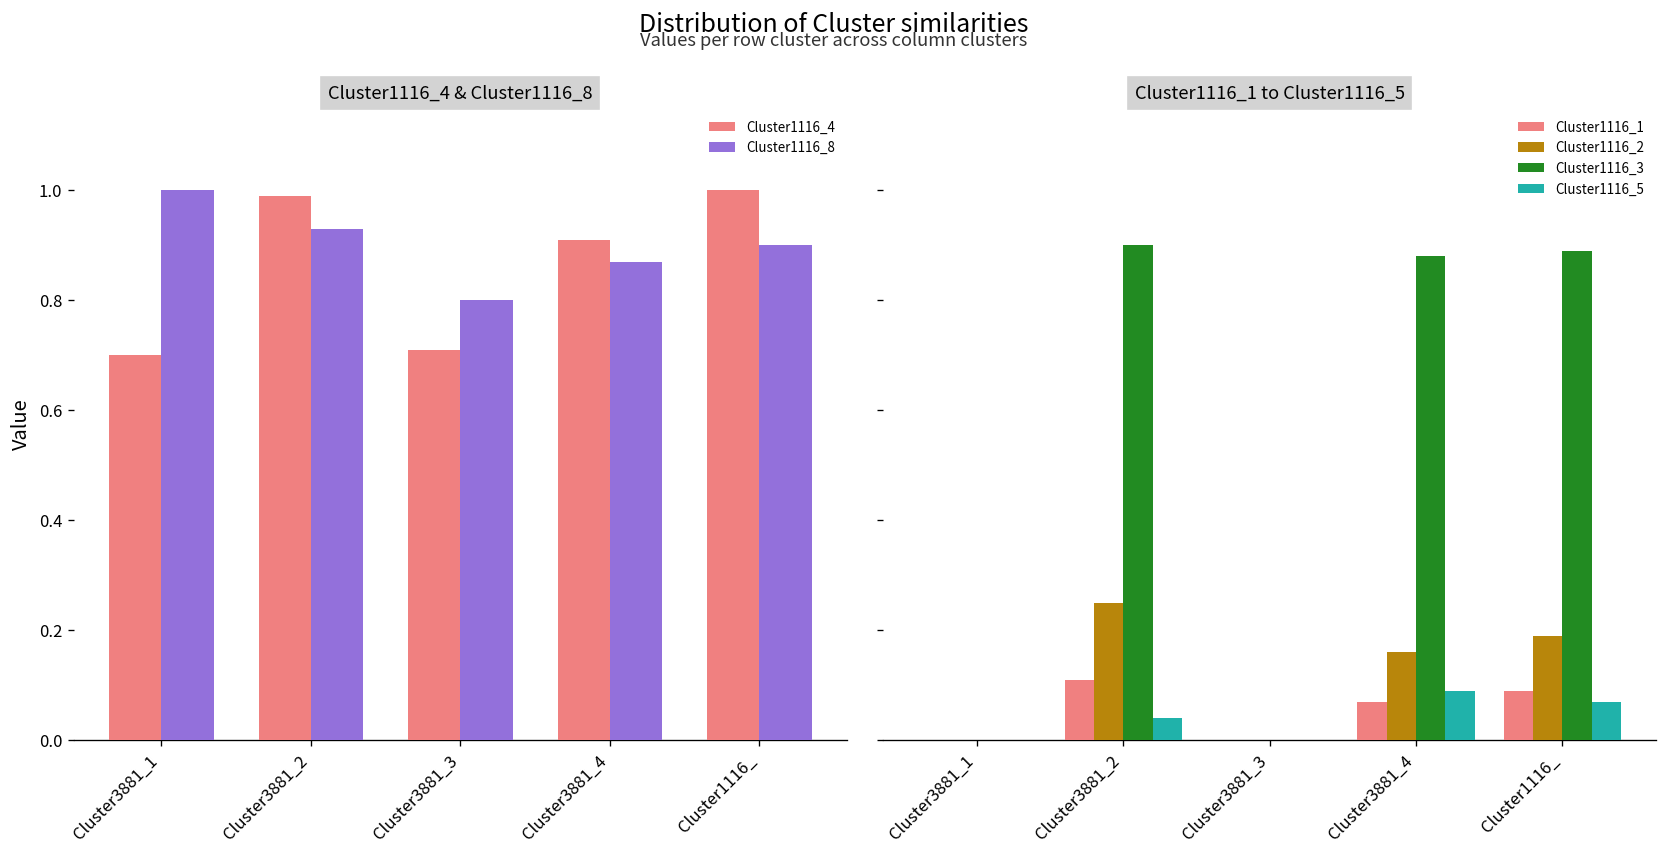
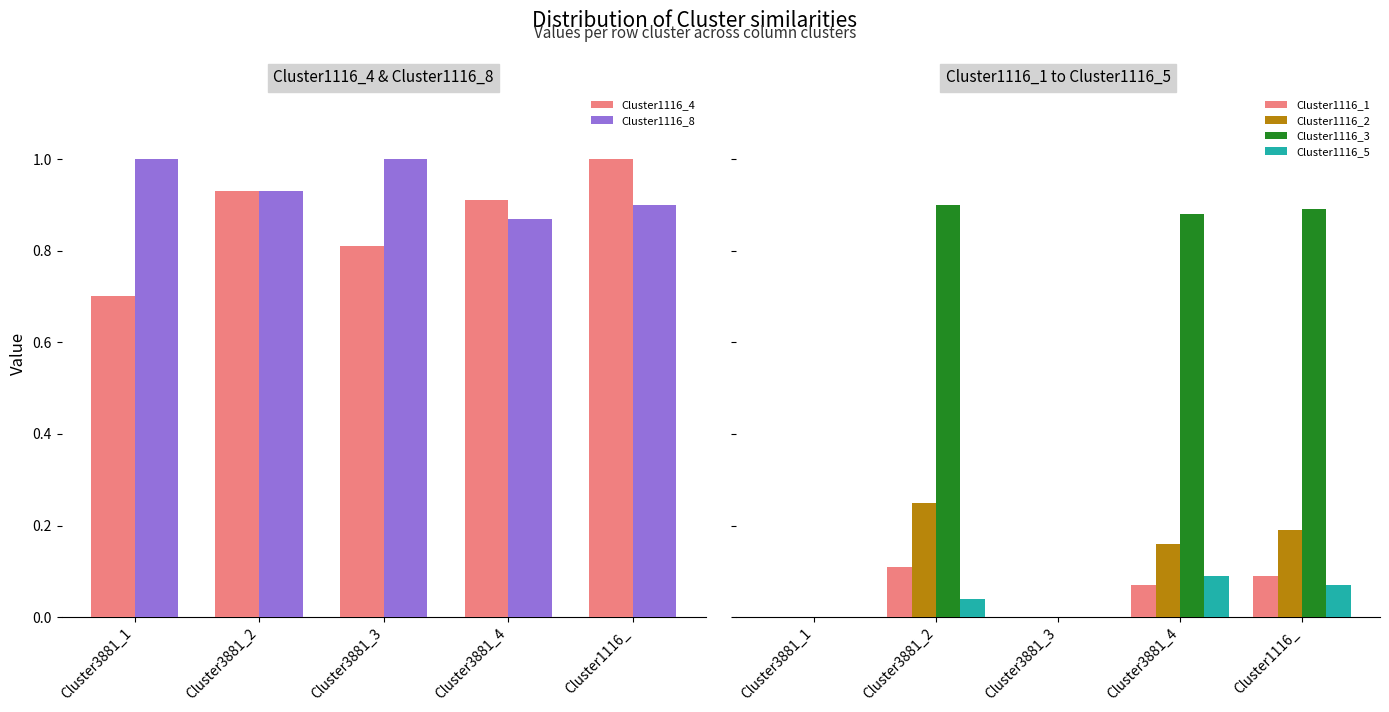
Cluster1116_4 & Cluster1116_8, Cluster1116_4, Cluster3881_2: 0.99 -> 0.93
Cluster1116_4 & Cluster1116_8, Cluster1116_4, Cluster3881_3: 0.71 -> 0.81
Cluster1116_4 & Cluster1116_8, Cluster1116_8, Cluster3881_3: 0.8 -> 1.0
